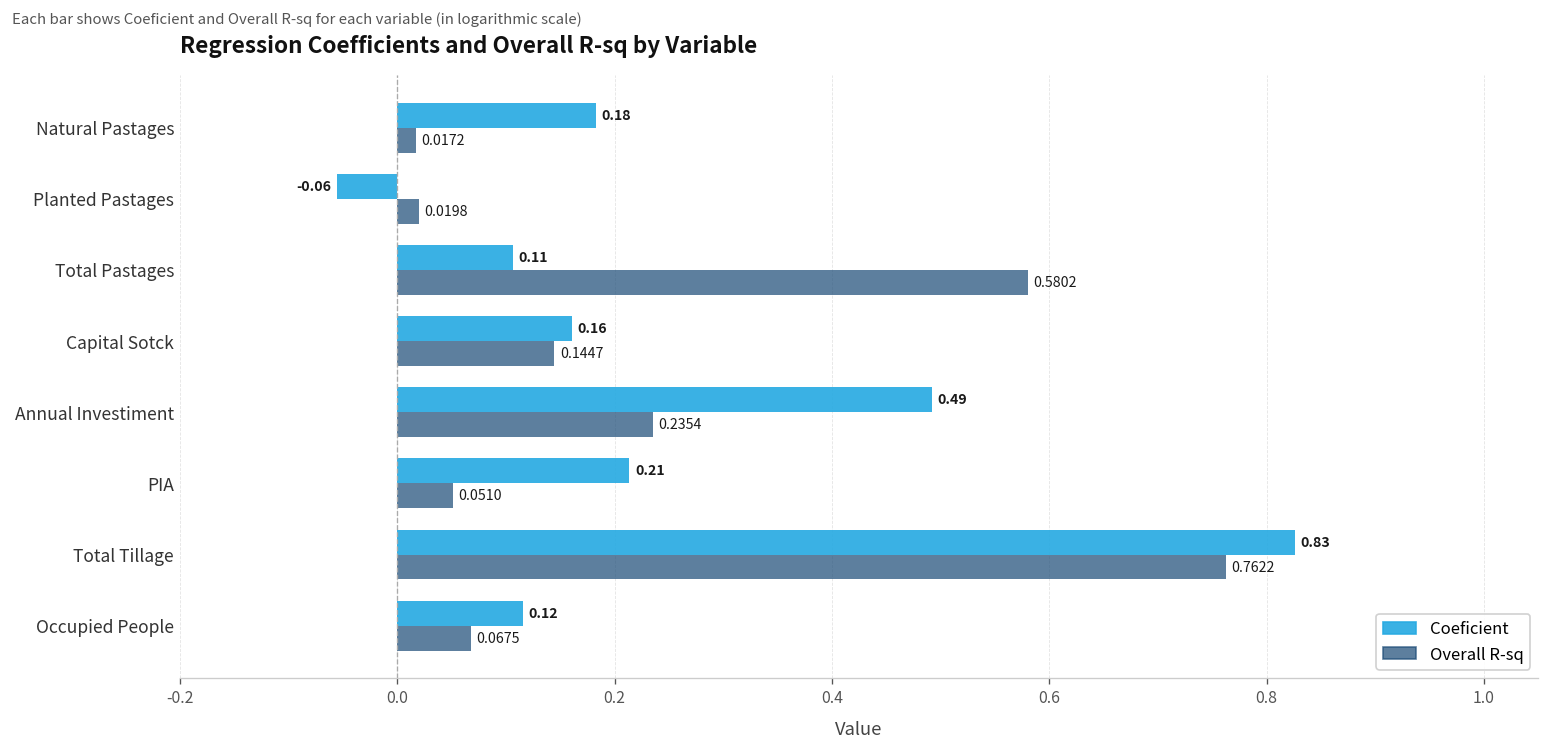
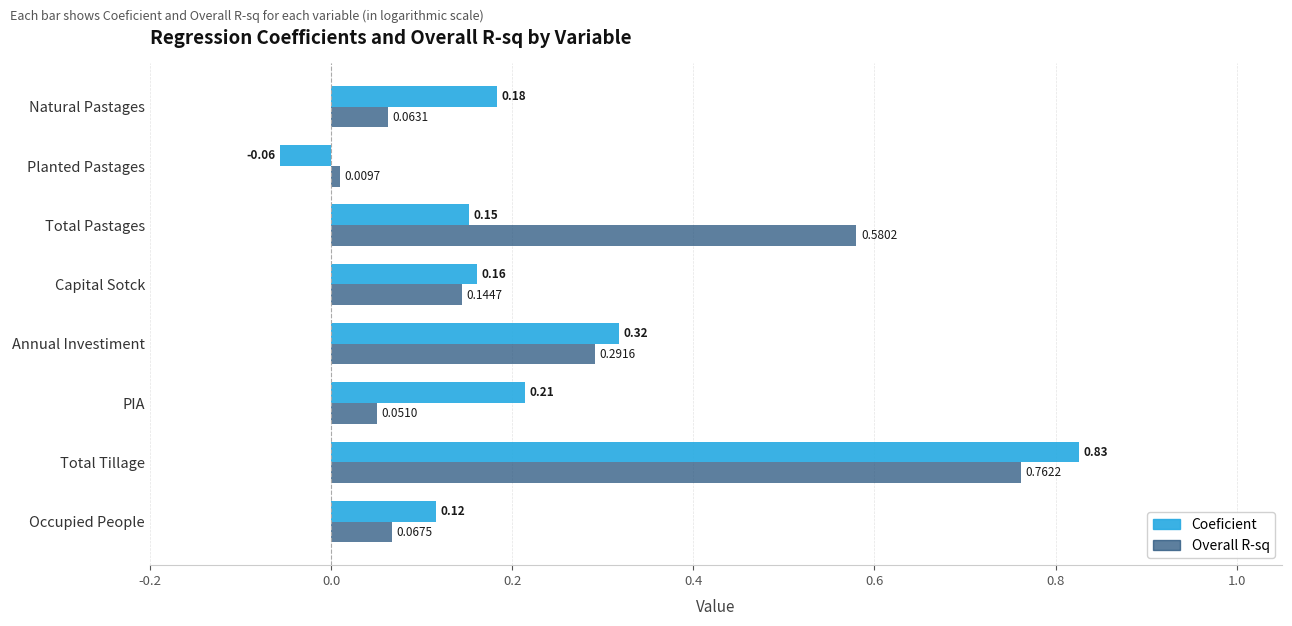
Overall R-sq, Natural Pastages: 0.0172 -> 0.0631
Overall R-sq, Planted Pastages: 0.0198 -> 0.0097
Coeficient, Total Pastages: 0.11 -> 0.15
Coeficient, Annual Investiment: 0.49 -> 0.32
Overall R-sq, Annual Investiment: 0.2354 -> 0.2916
